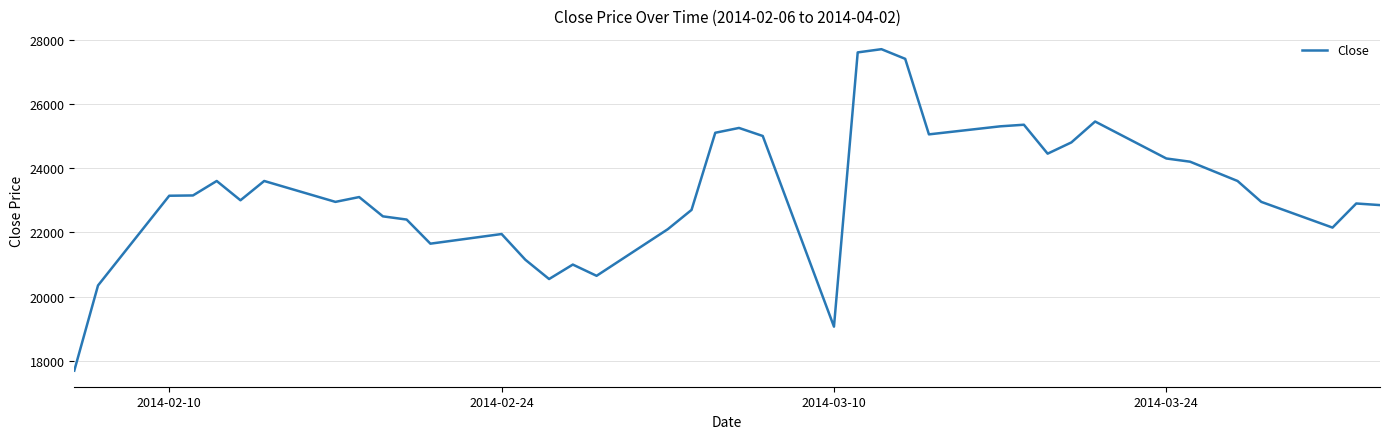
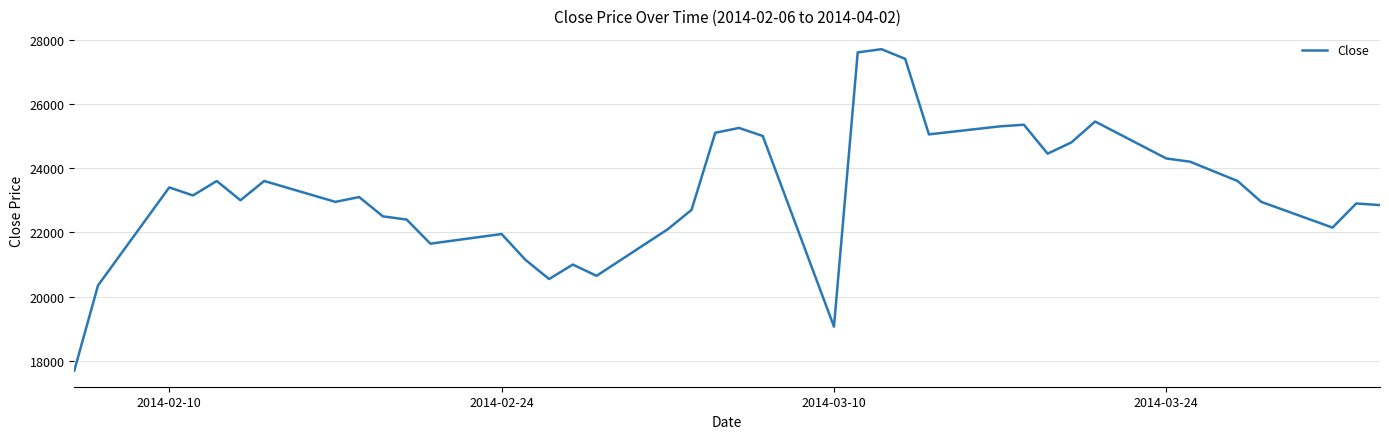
2014-02-10: 23100 -> 23400
